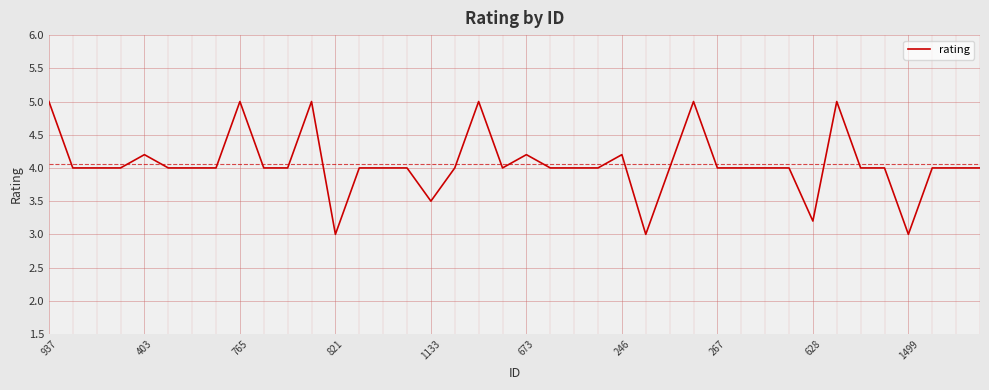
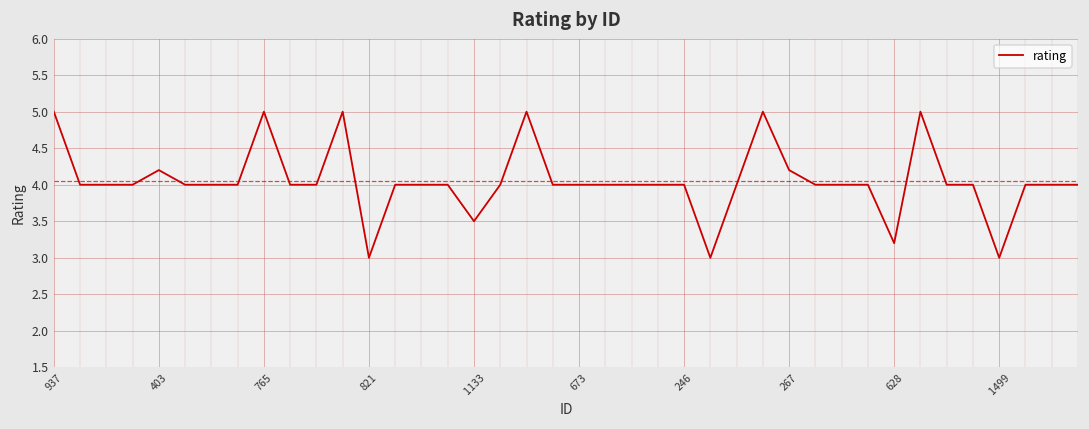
673: 4.2 -> 4.0
246: 4.2 -> 4.0
267: 4.0 -> 4.2
